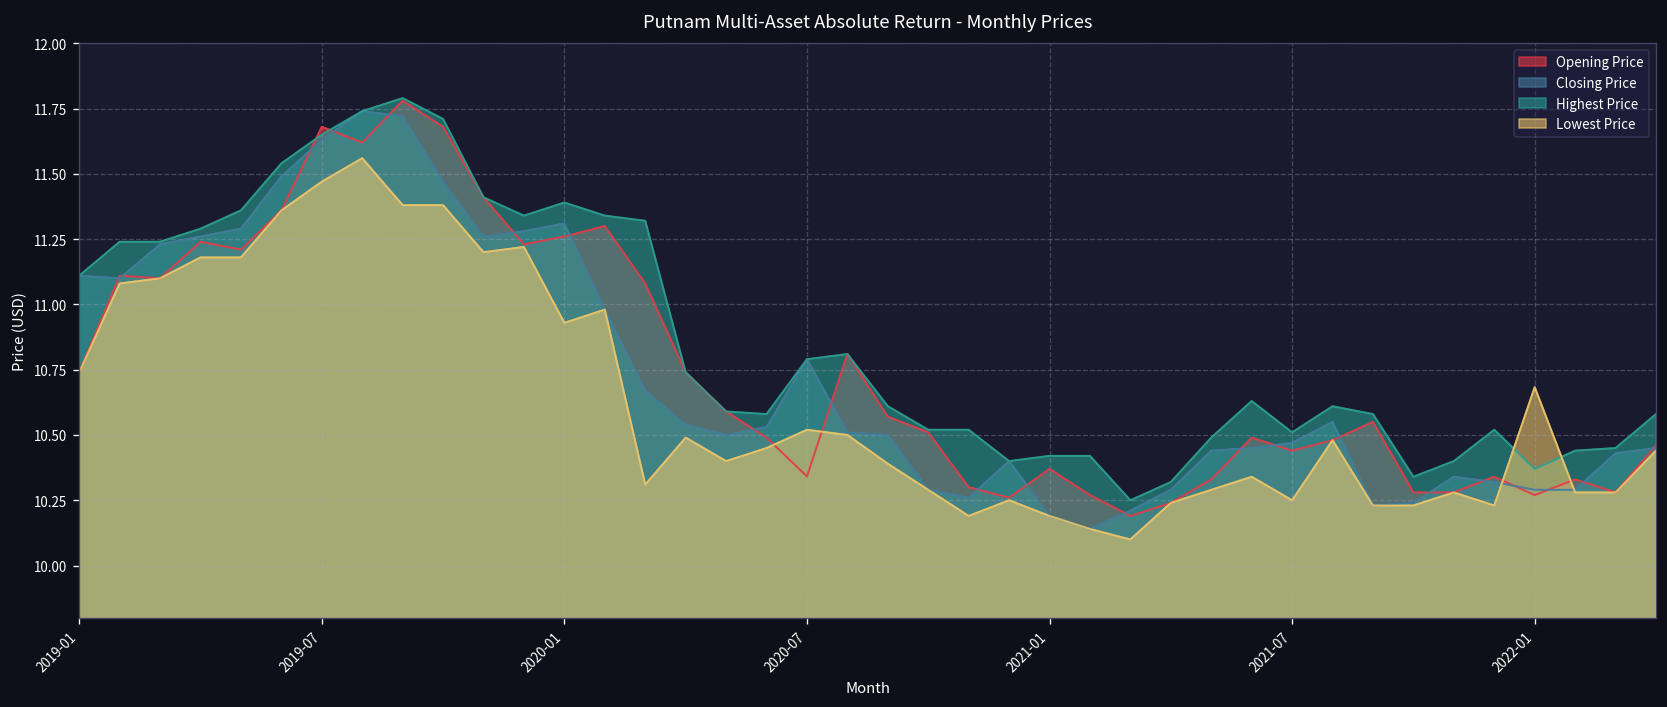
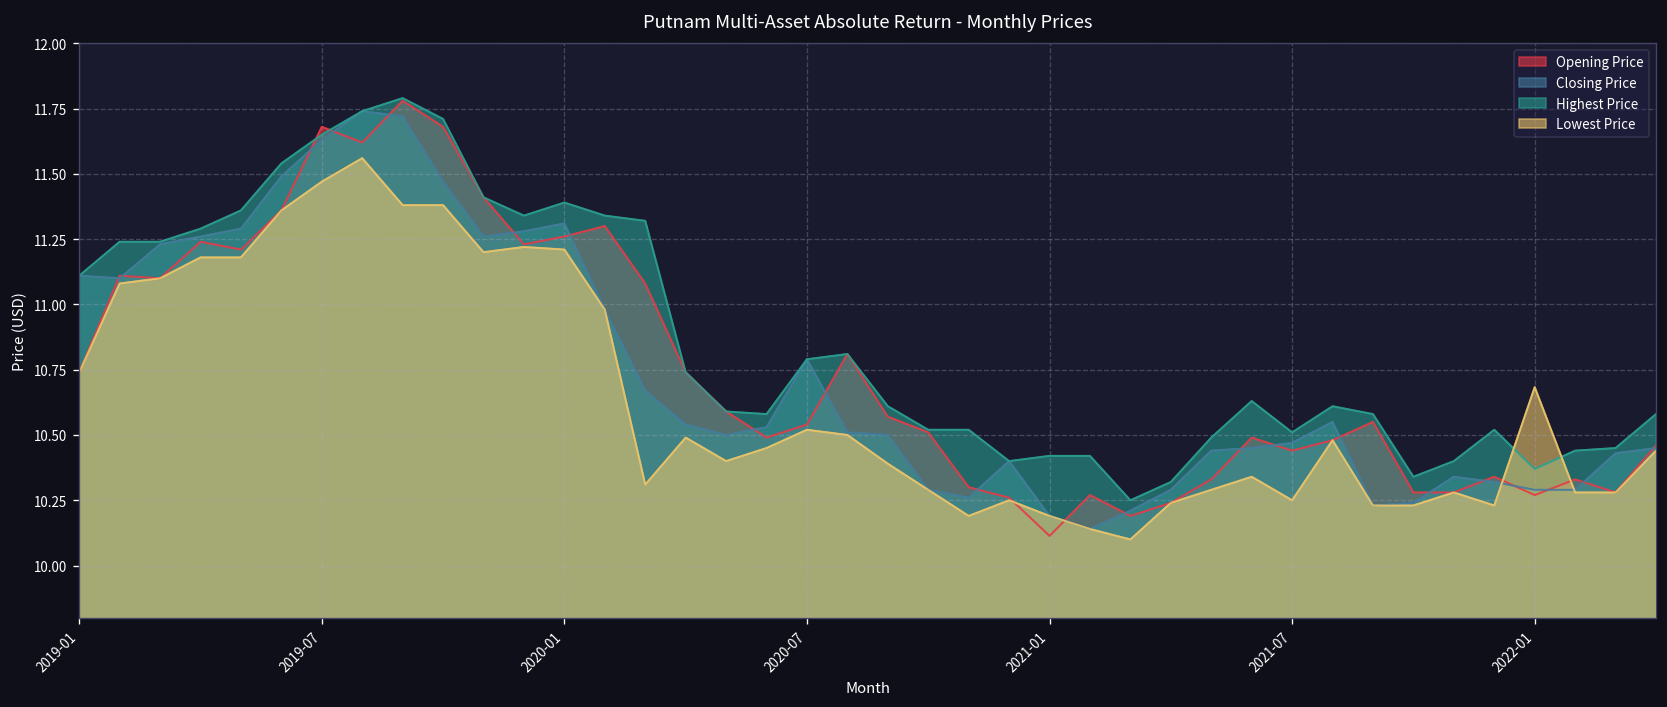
Lowest Price, 2020-01: 10.93 -> 11.21
Opening Price, 2020-07: 10.34 -> 10.54
Opening Price, 2021-01: 10.37 -> 10.11
